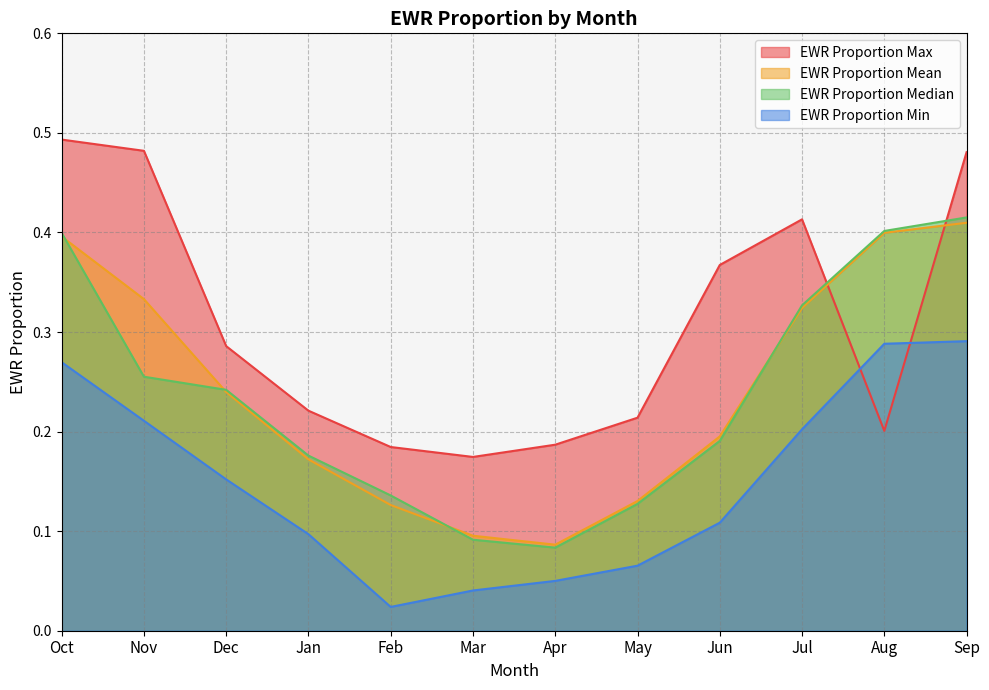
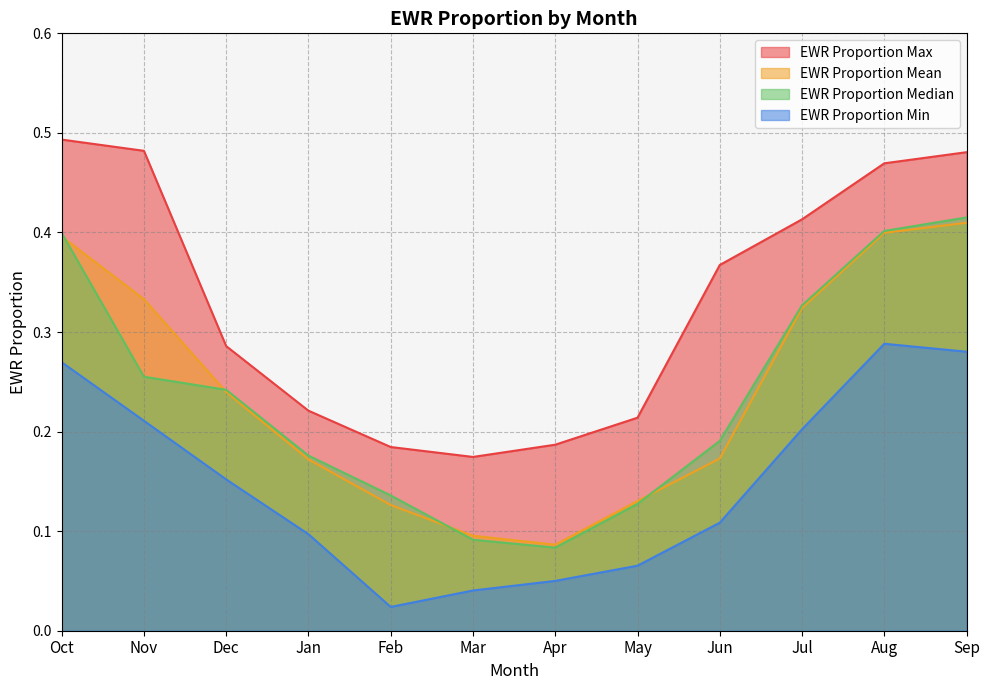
EWR Proportion Mean, Jun: 0.20 -> 0.17
EWR Proportion Max, Aug: 0.20 -> 0.47
EWR Proportion Min, Sep: 0.29 -> 0.28
